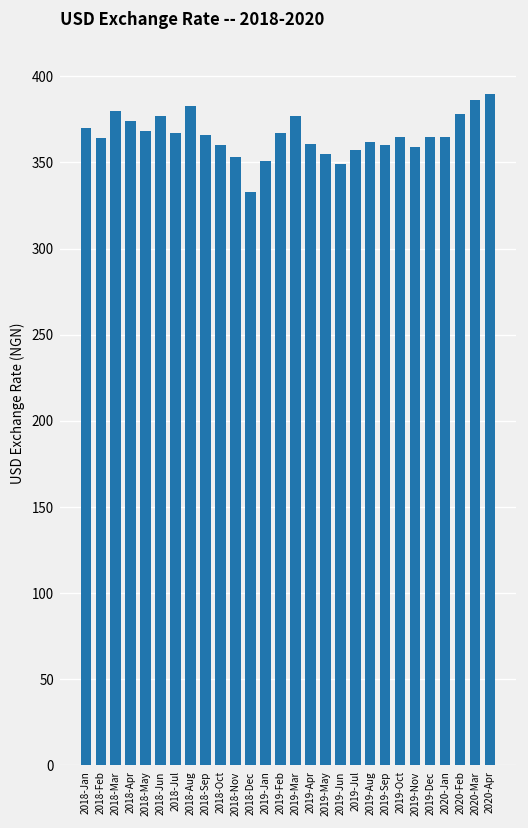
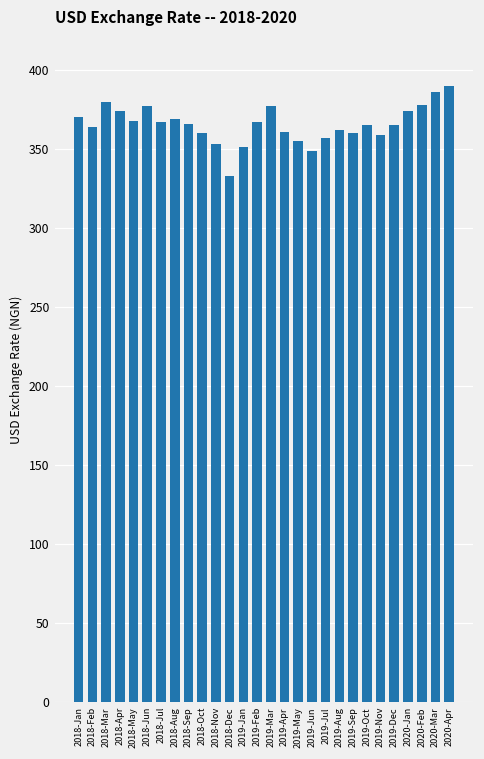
2018-Aug: 383 -> 369
2020-Jan: 365 -> 374
